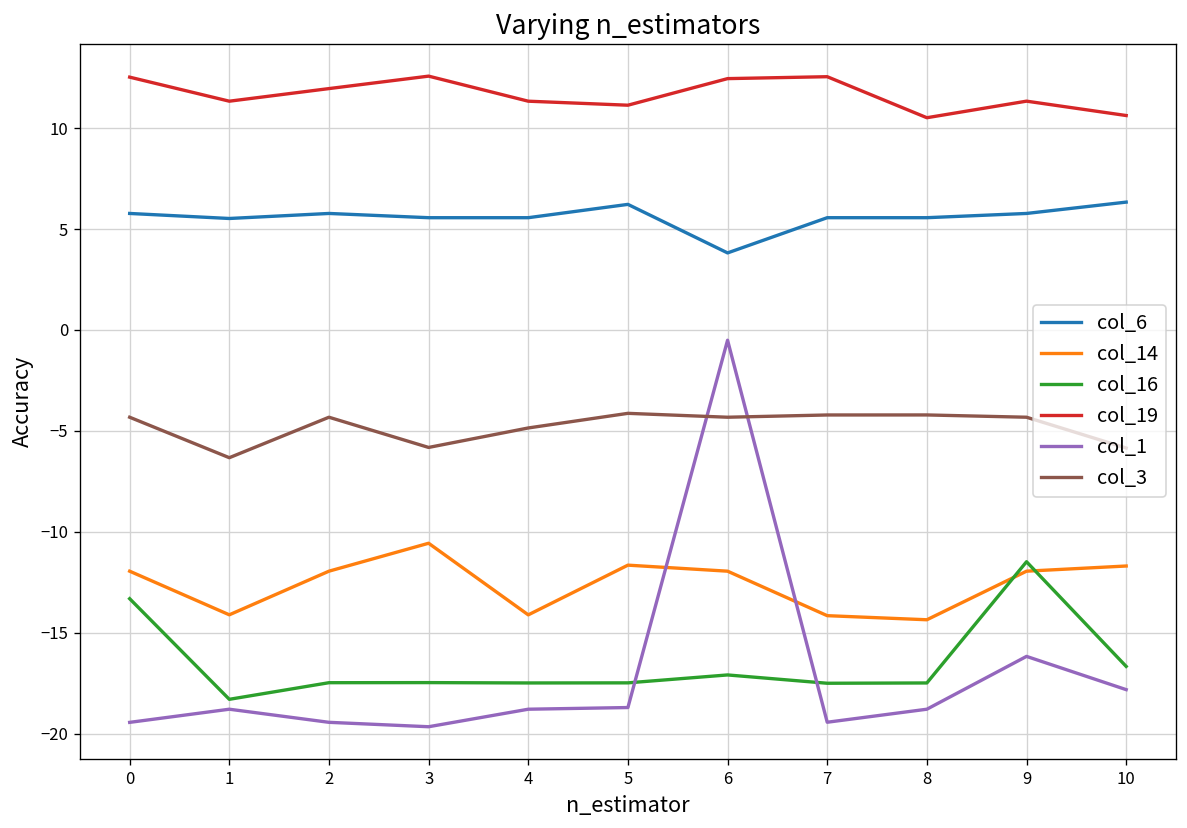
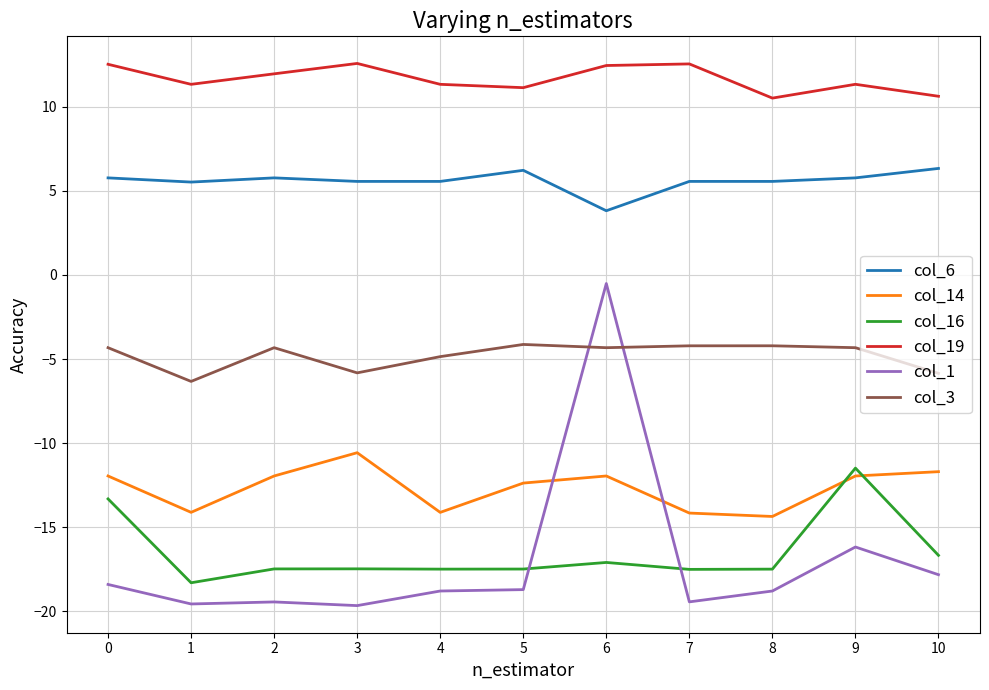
col_1, 0: -19.4 -> -18.4
col_1, 1: -18.8 -> -19.6
col_14, 5: -11.7 -> -12.4
